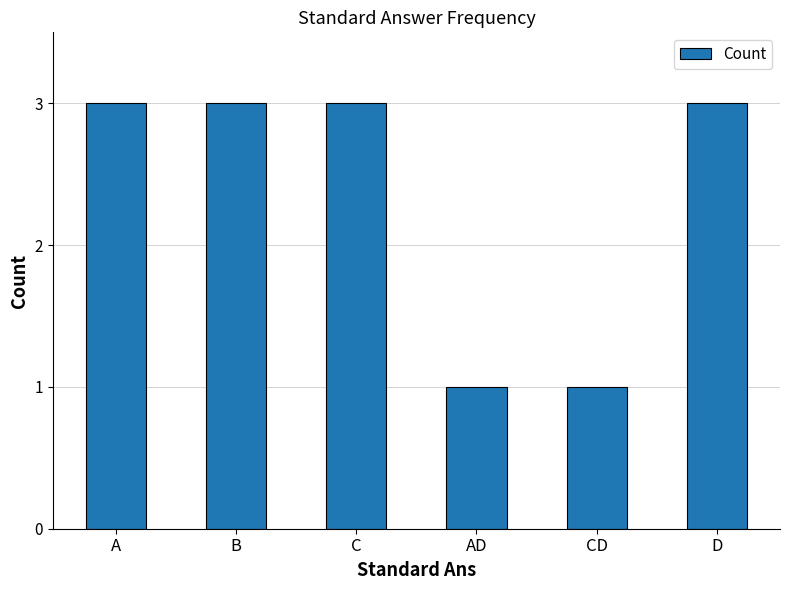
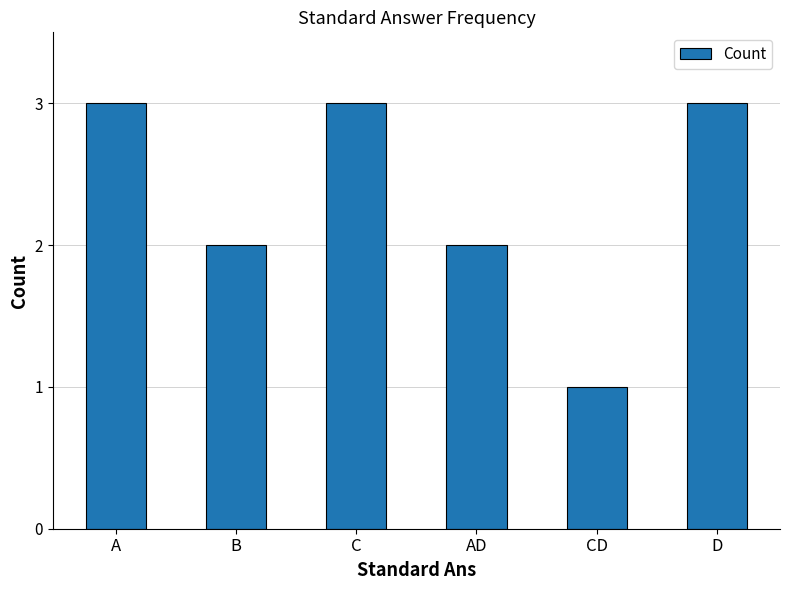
B: 3 -> 2
AD: 1 -> 2
